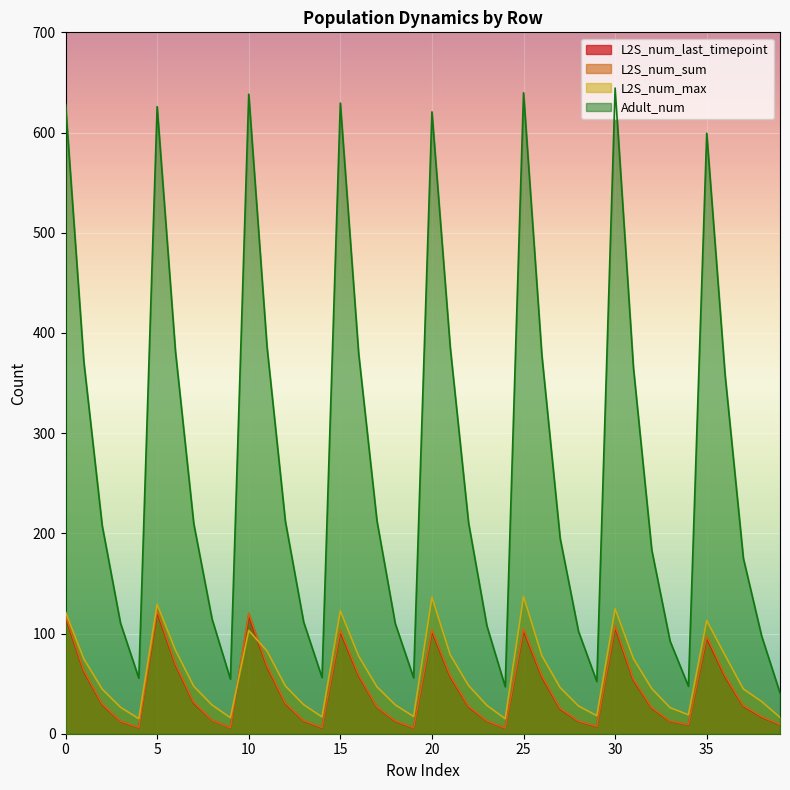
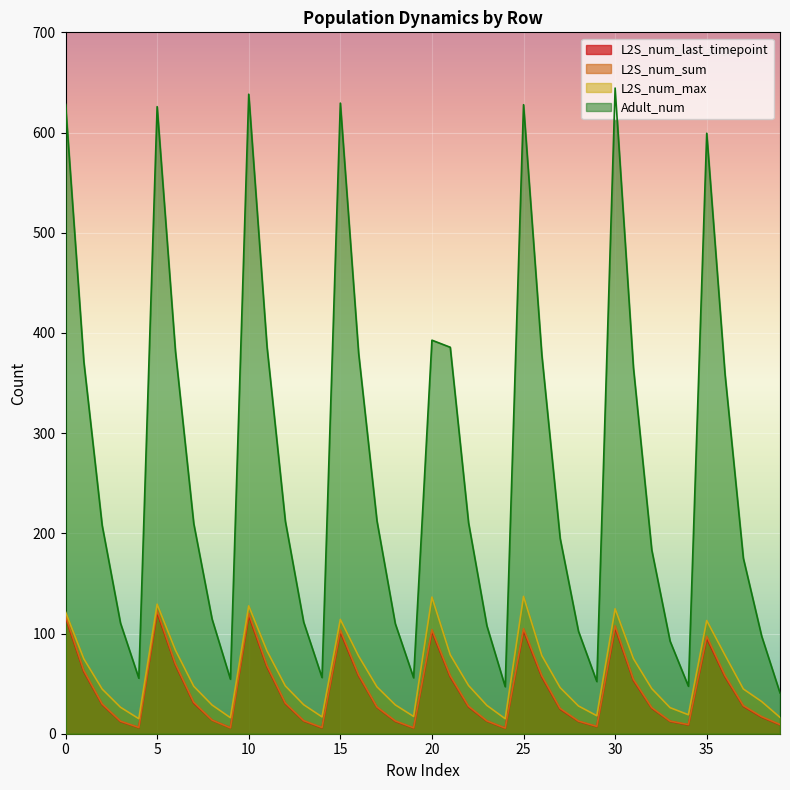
L2S_num_max, 10: 103 -> 128
L2S_num_max, 15: 123 -> 114
Adult_num, 20: 621 -> 393
Adult_num, 25: 640 -> 628
